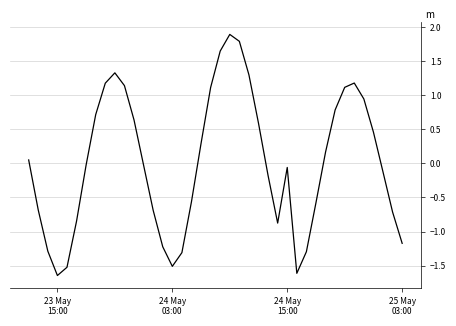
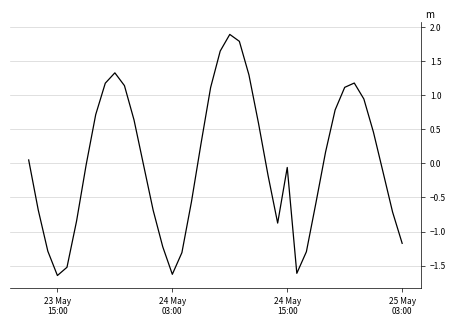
24 May 03:00: -1.5 -> -1.6
